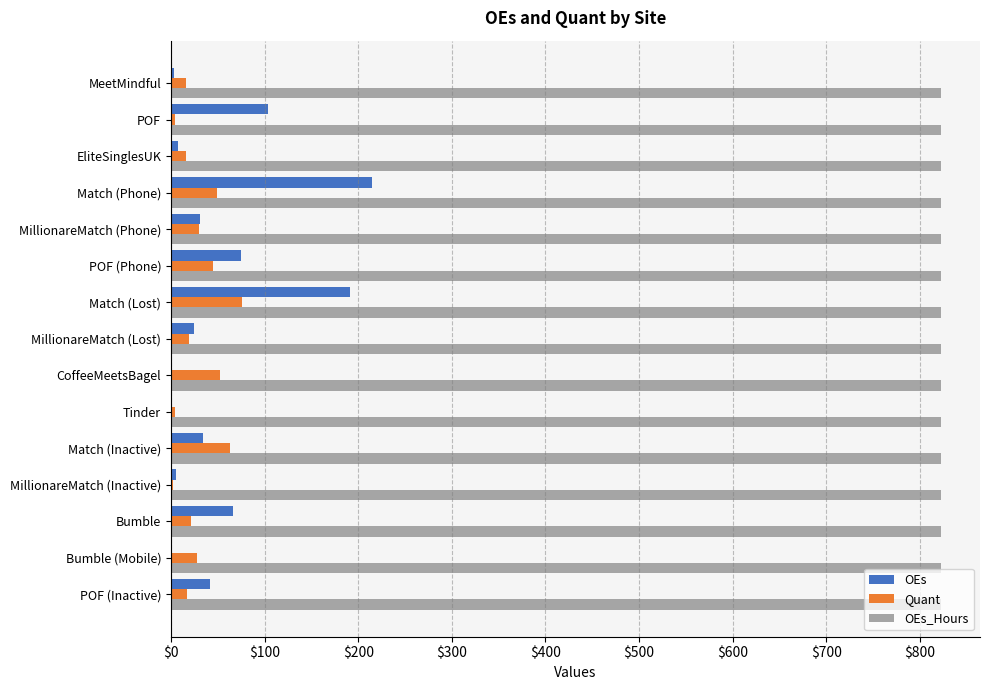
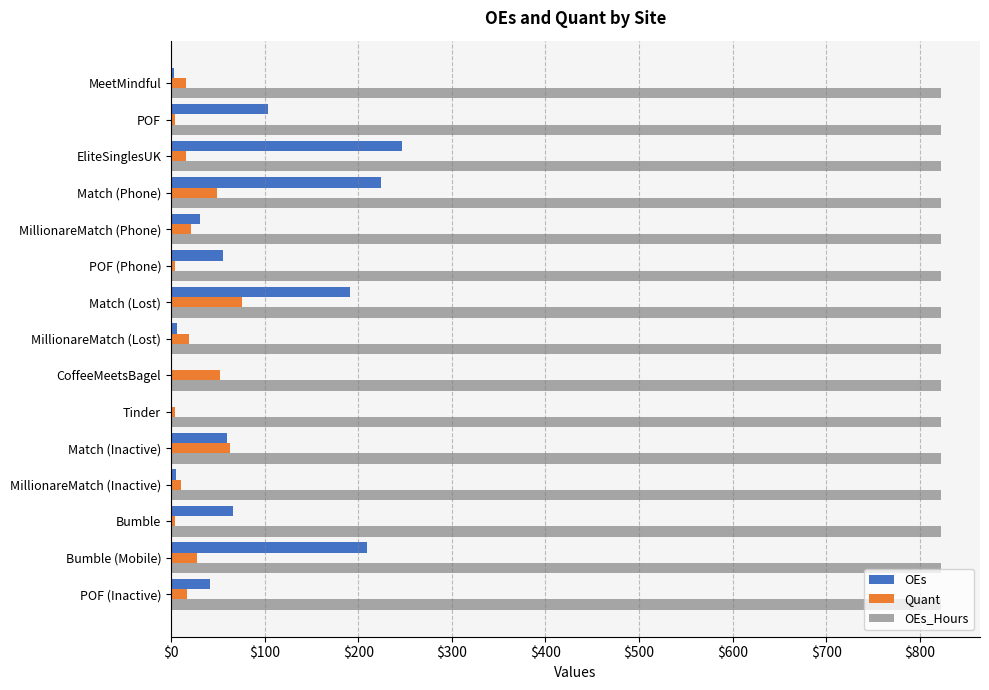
OEs, EliteSinglesUK: $10 -> $250
OEs, Match (Phone): $215 -> $224
Quant, MillionareMatch (Phone): $30 -> $20
OEs, POF (Phone): $80 -> $60
Quant, POF (Phone): $40 -> $0
OEs, MillionareMatch (Lost): $30 -> $10
OEs, Match (Inactive): $30 -> $60
Quant, MillionareMatch (Inactive): $0 -> $10
Quant, Bumble: $20 -> $0
OEs, Bumble (Mobile): $0 -> $210
